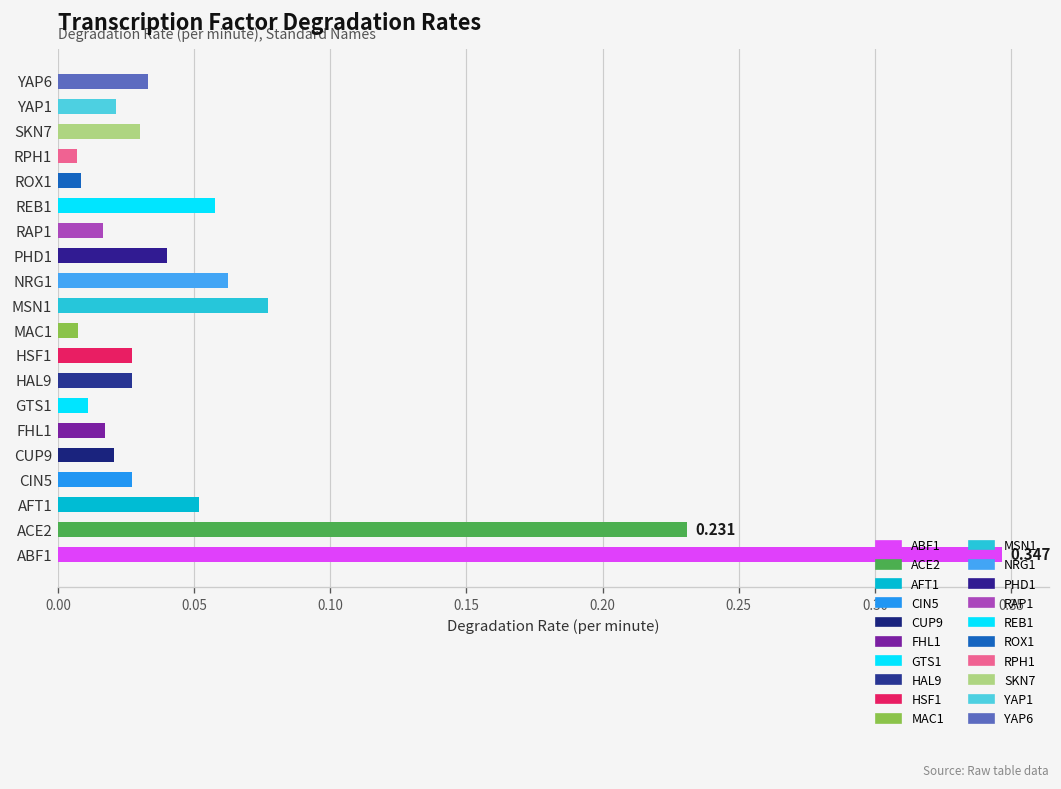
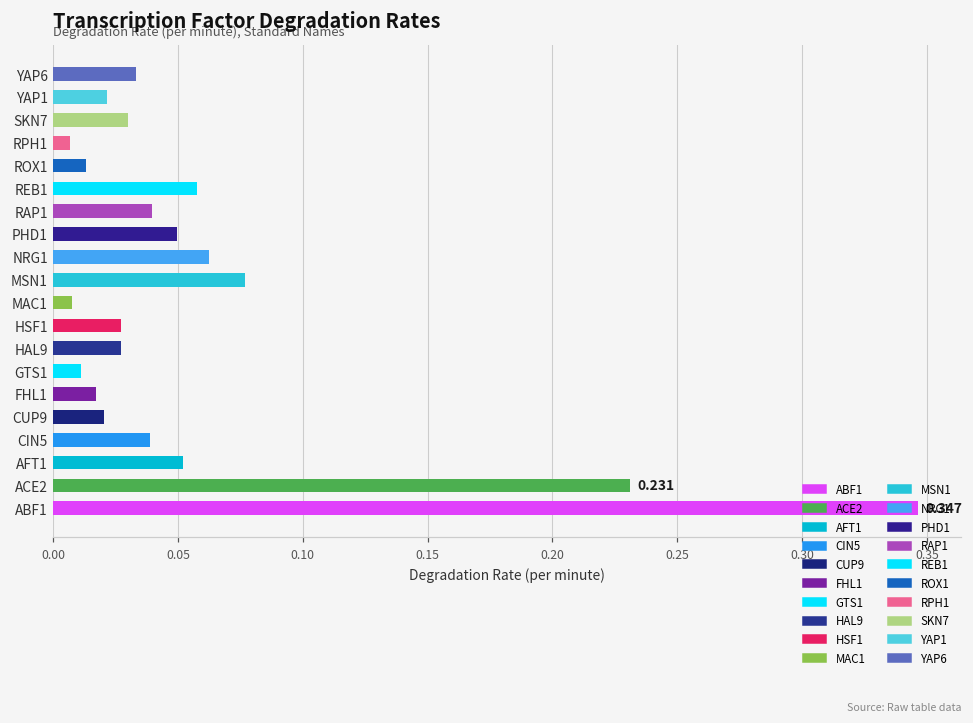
ROX1: 0.008 -> 0.013
RAP1: 0.017 -> 0.039
PHD1: 0.040 -> 0.050
CIN5: 0.027 -> 0.039
